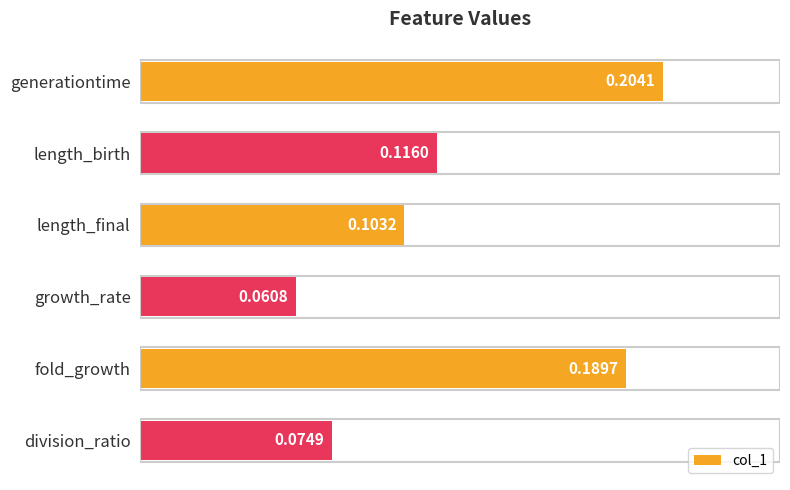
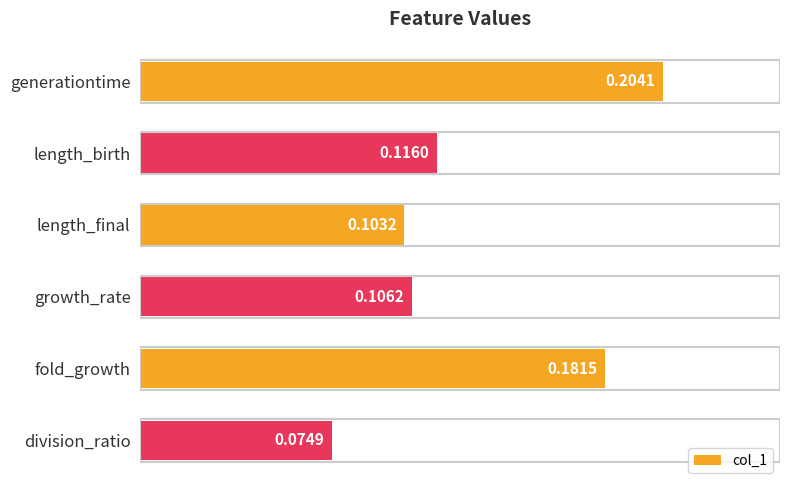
growth_rate: 0.0608 -> 0.1062
fold_growth: 0.1897 -> 0.1815
